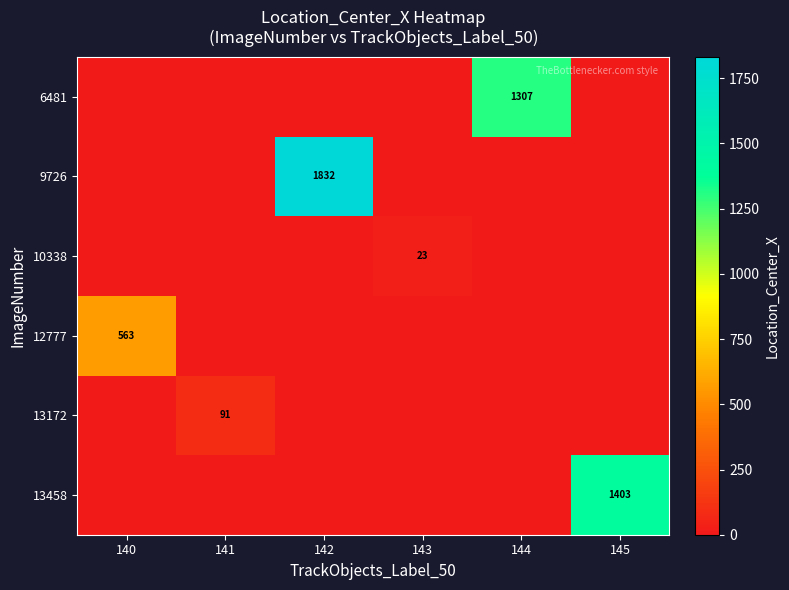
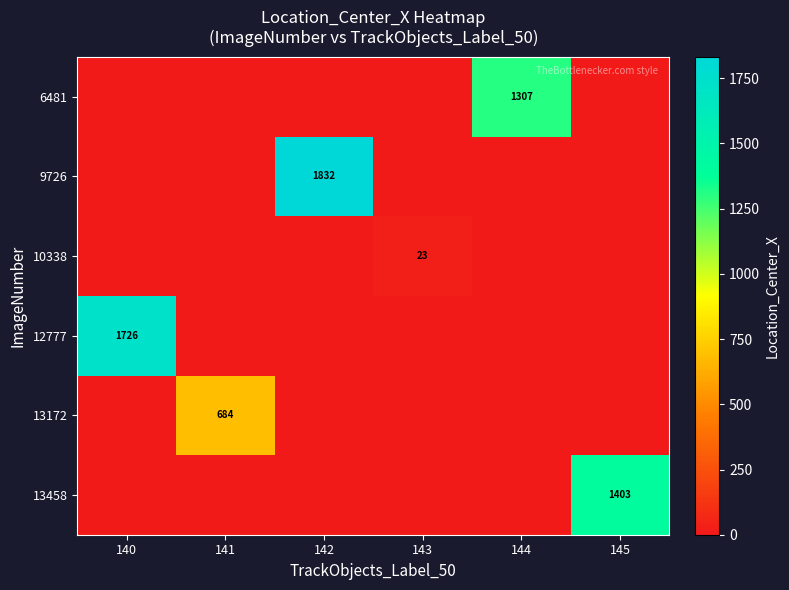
12777, 140: 563 -> 1726
13172, 141: 91 -> 684
